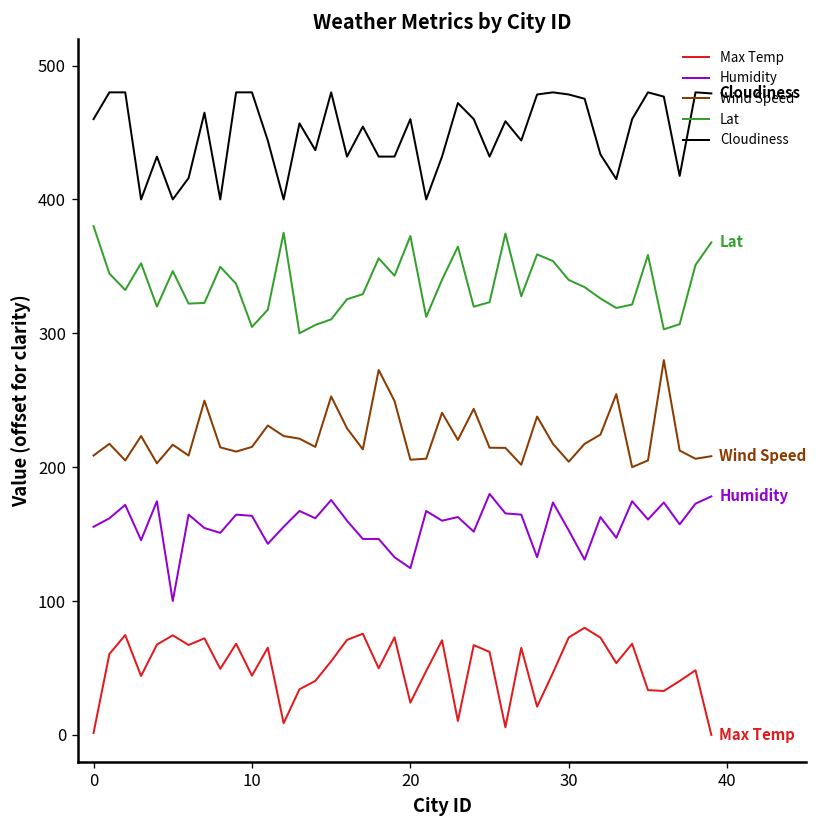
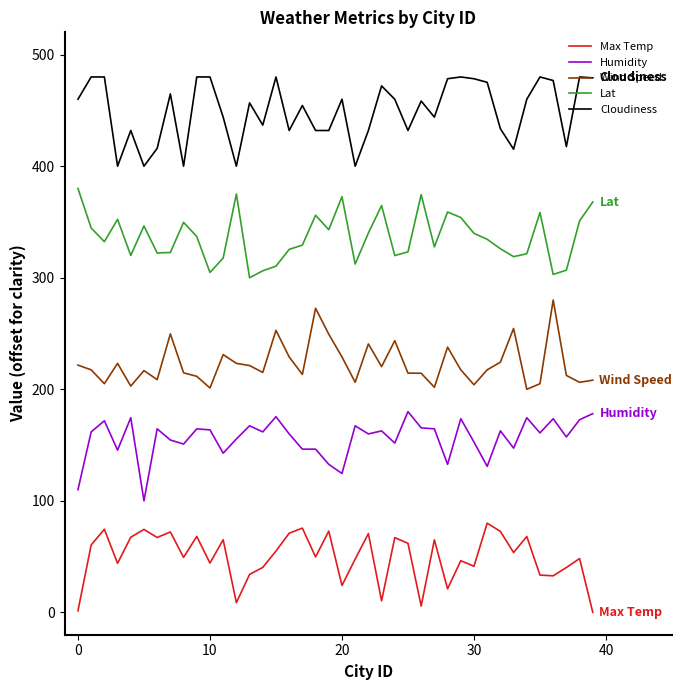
Humidity, 0: 155 -> 110
Wind Speed, 0: 209 -> 222
Wind Speed, 10: 215 -> 201
Wind Speed, 20: 206 -> 229
Max Temp, 30: 73 -> 41
